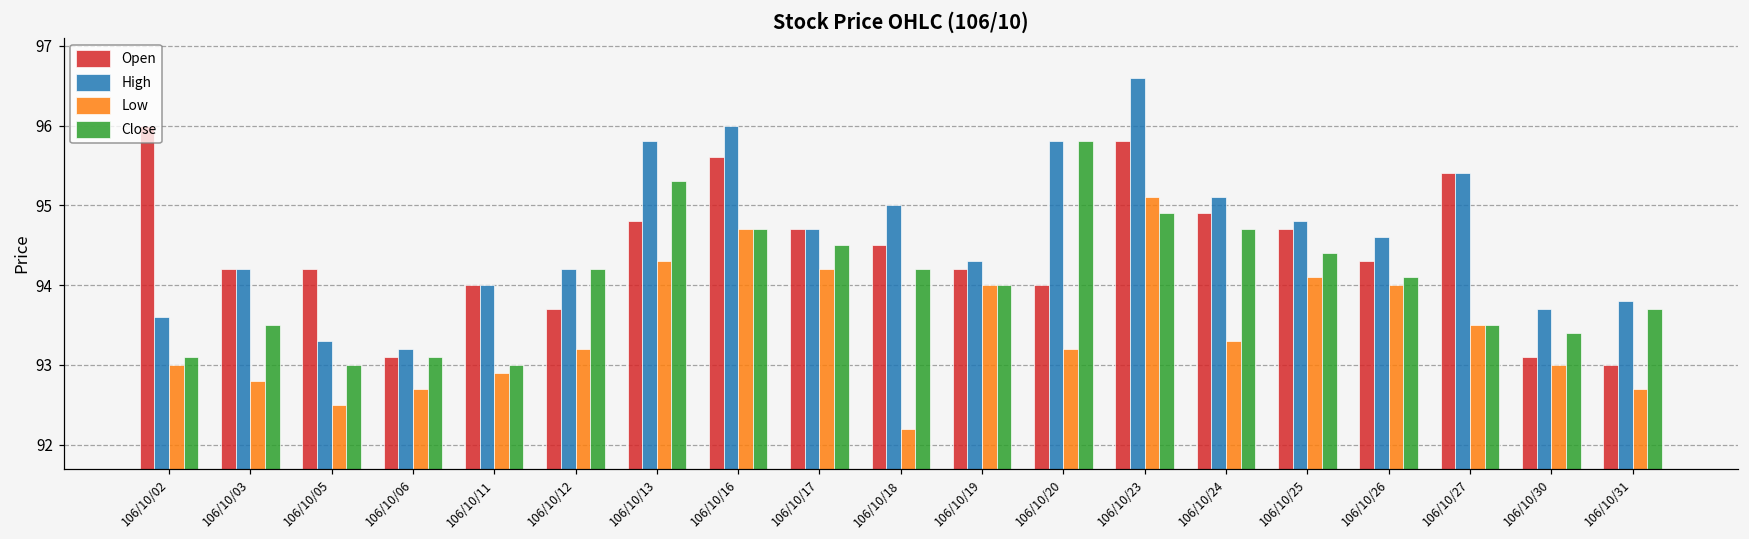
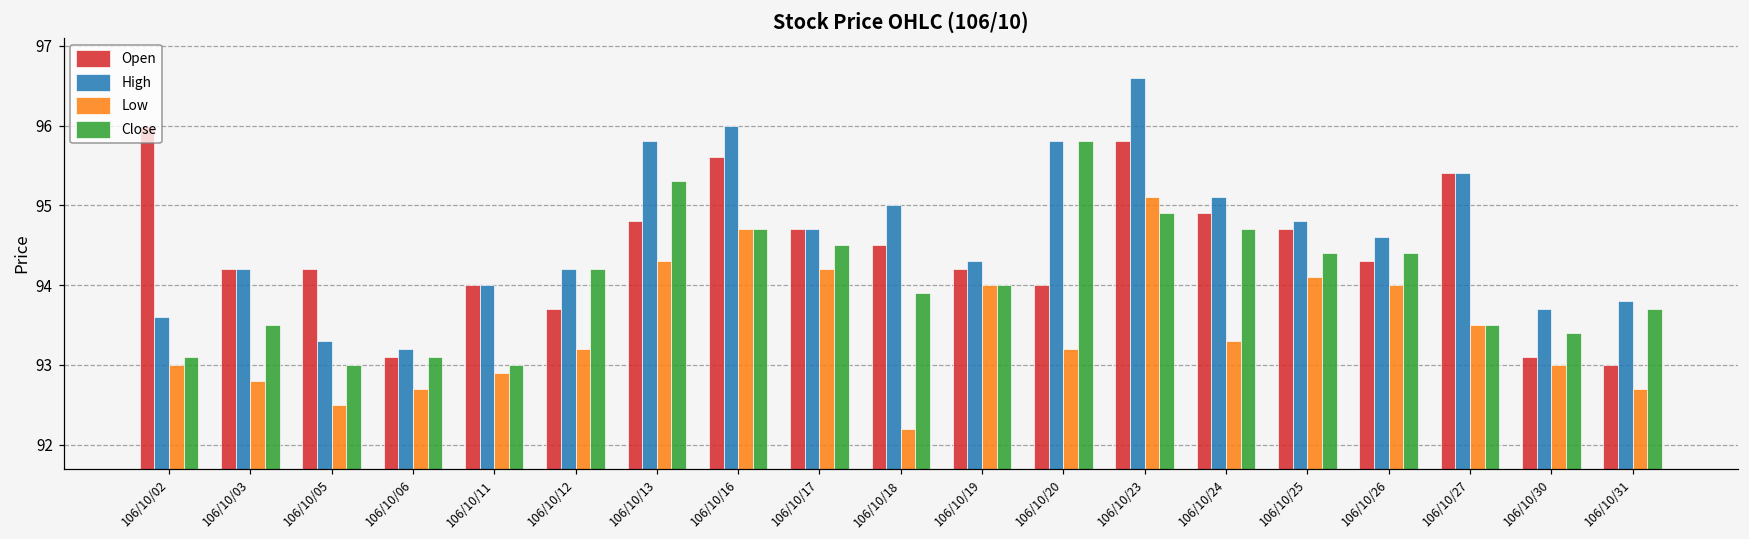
Close, 106/10/18: 94.2 -> 93.9
Close, 106/10/26: 94.1 -> 94.4
